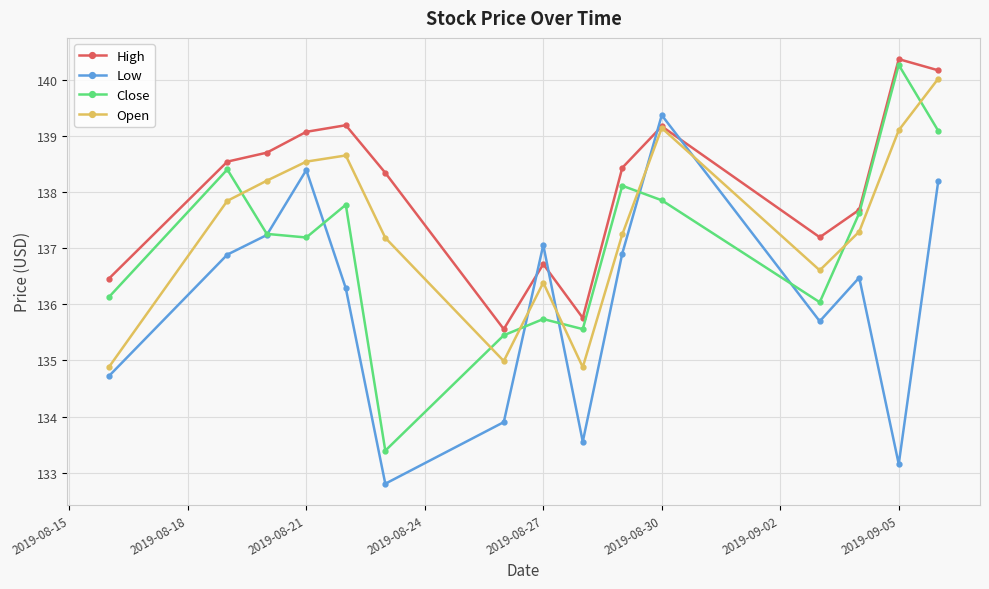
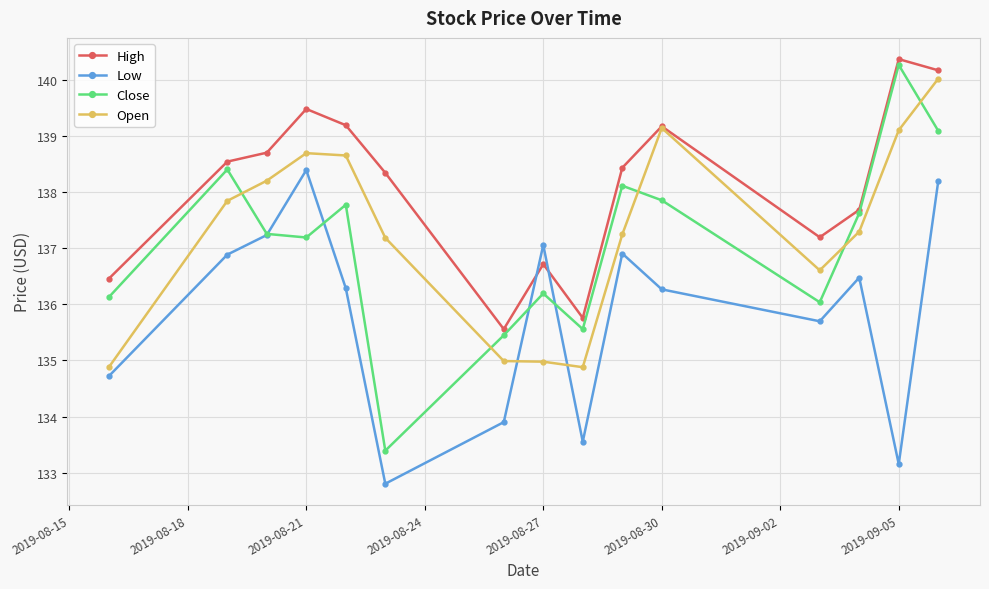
High, 2019-08-21: 139.1 -> 139.5
Open, 2019-08-21: 138.6 -> 138.7
Close, 2019-08-27: 135.7 -> 136.2
Open, 2019-08-27: 136.4 -> 135.0
Low, 2019-08-30: 139.4 -> 136.3
